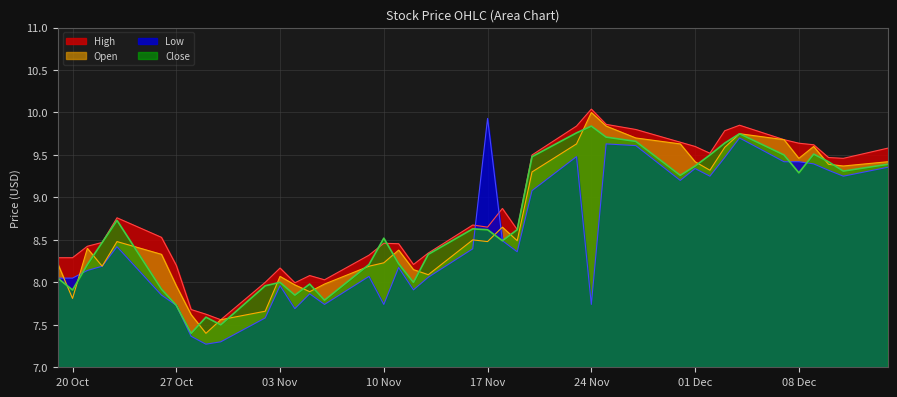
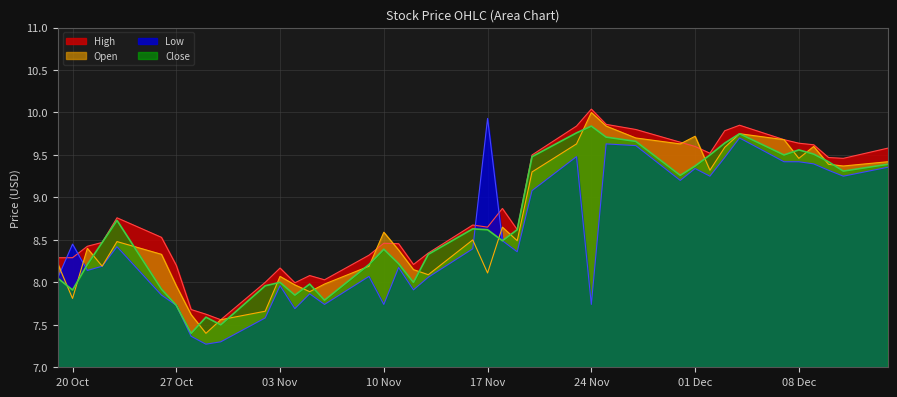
Low, 20 Oct: 8.1 -> 8.5
Open, 10 Nov: 8.2 -> 8.6
Close, 10 Nov: 8.5 -> 8.4
Open, 17 Nov: 8.5 -> 8.1
Open, 01 Dec: 9.4 -> 9.7
Close, 08 Dec: 9.3 -> 9.6
